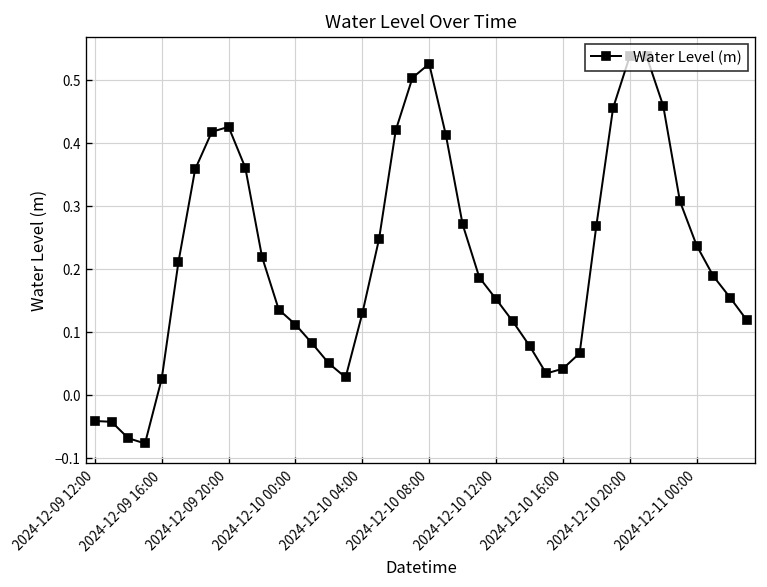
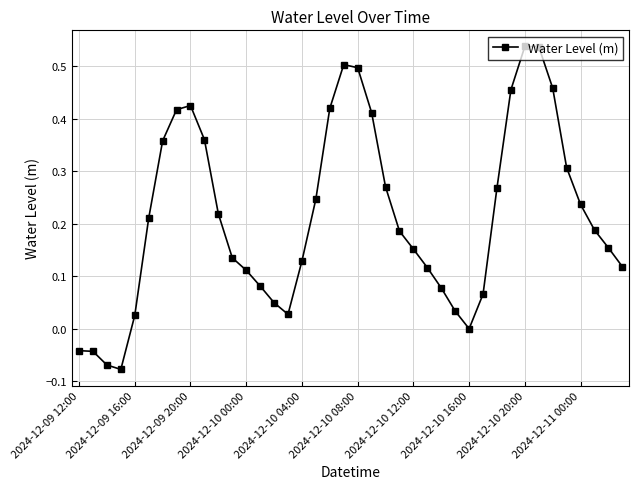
2024-12-10 08:00: 0.53 -> 0.50
2024-12-10 16:00: 0.04 -> 0.00
